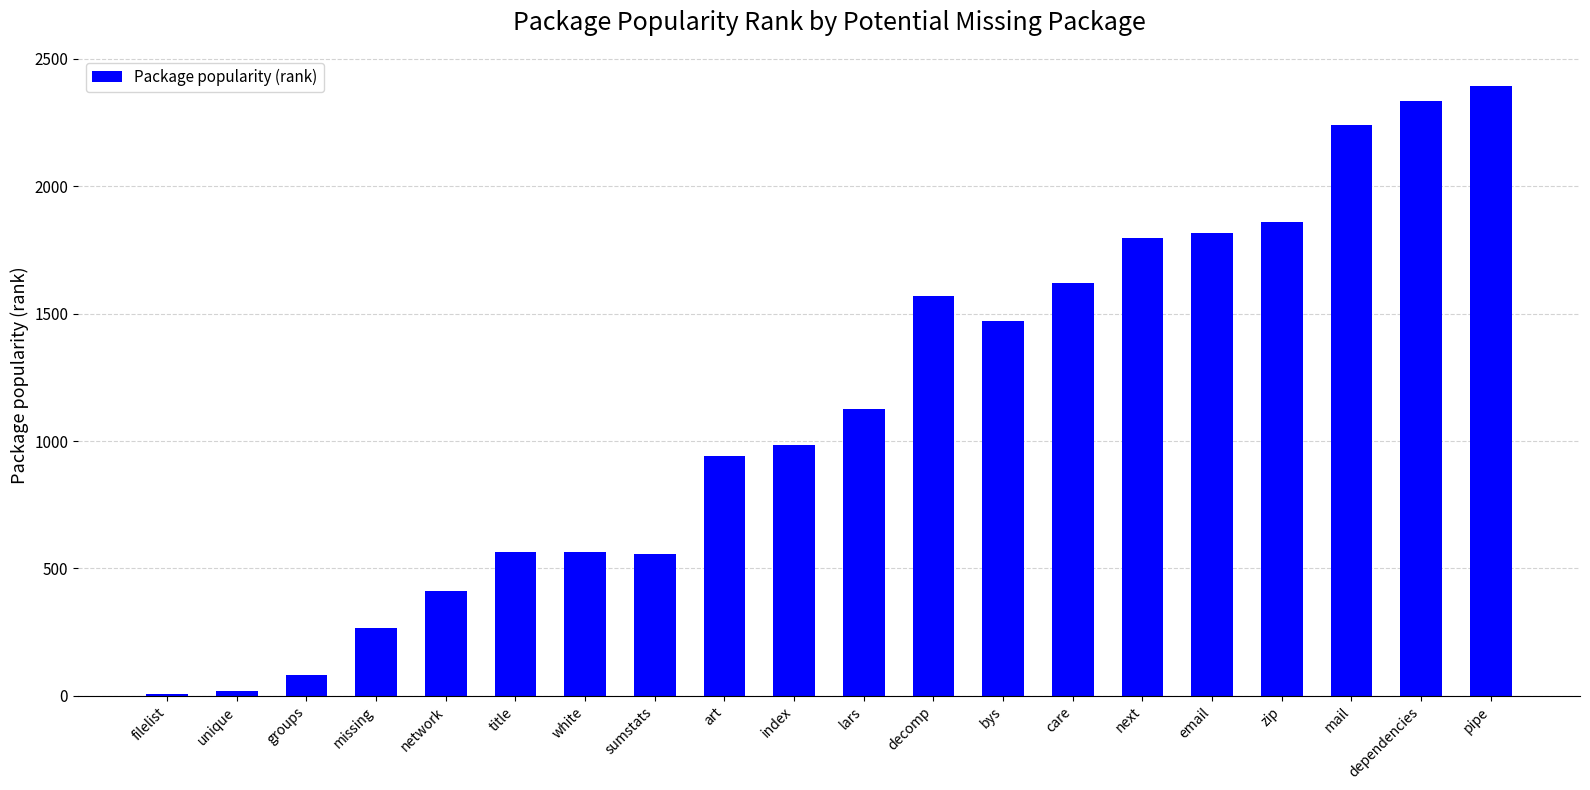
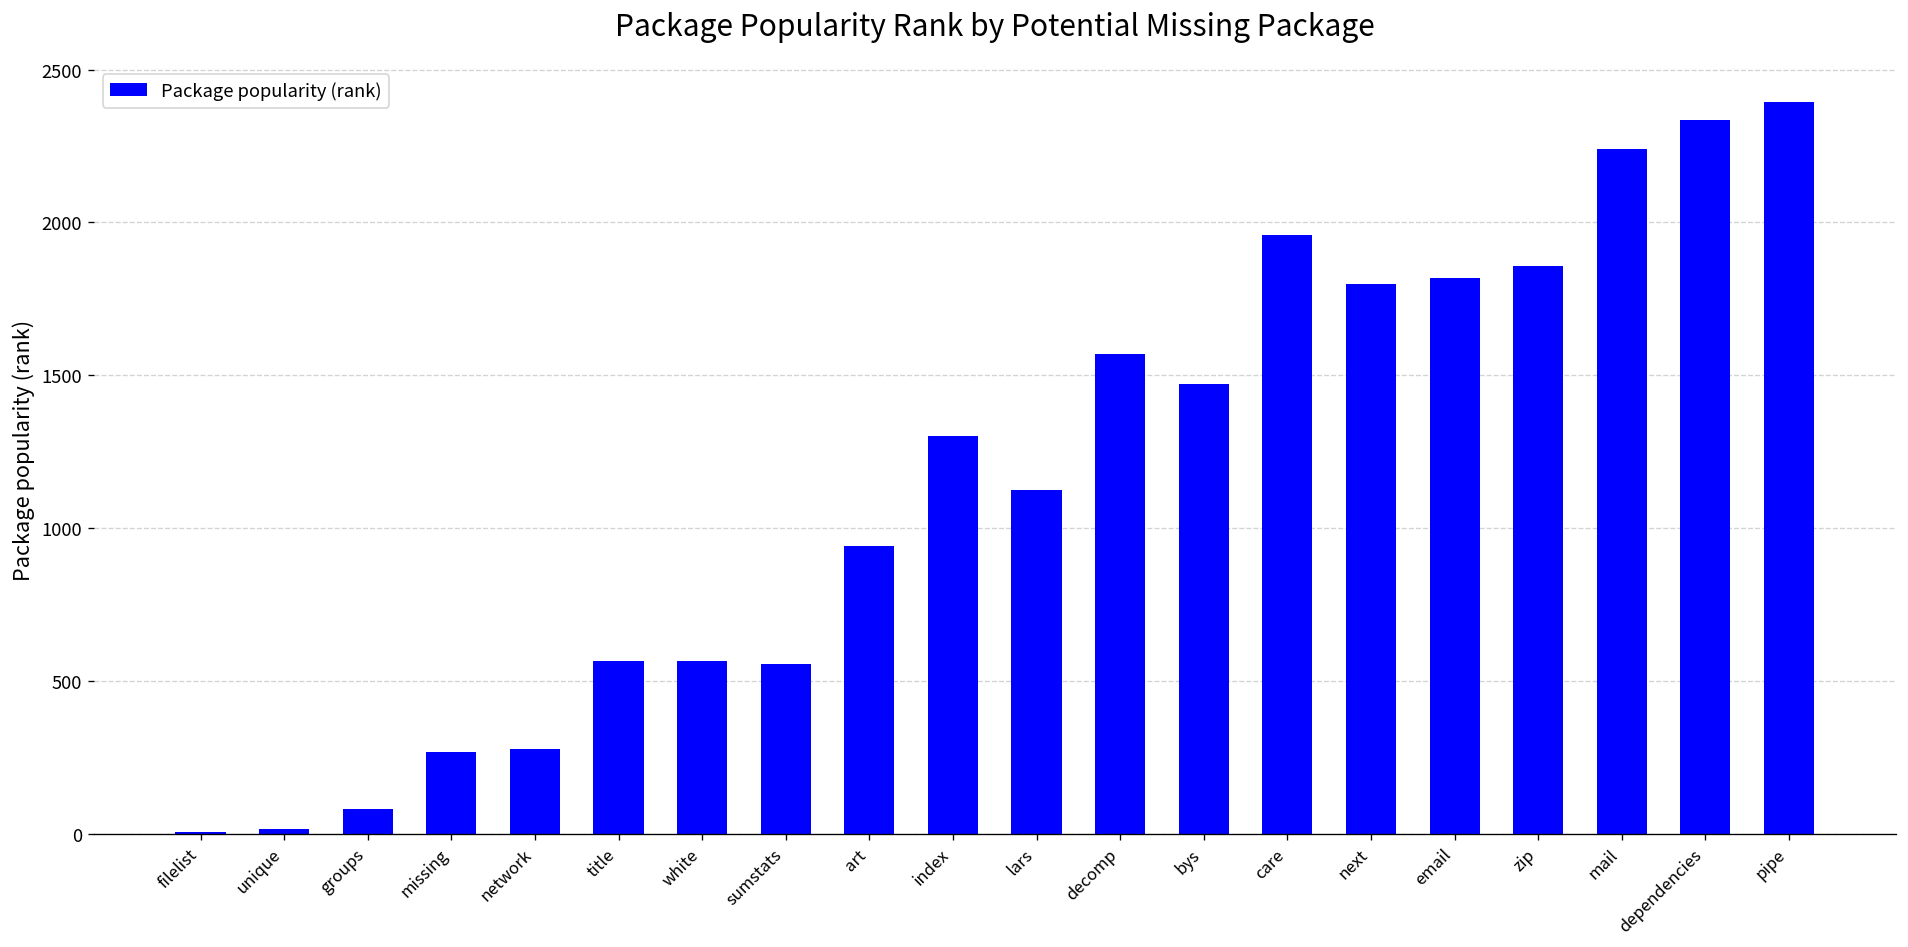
network: 410 -> 280
index: 990 -> 1300
care: 1620 -> 1960
